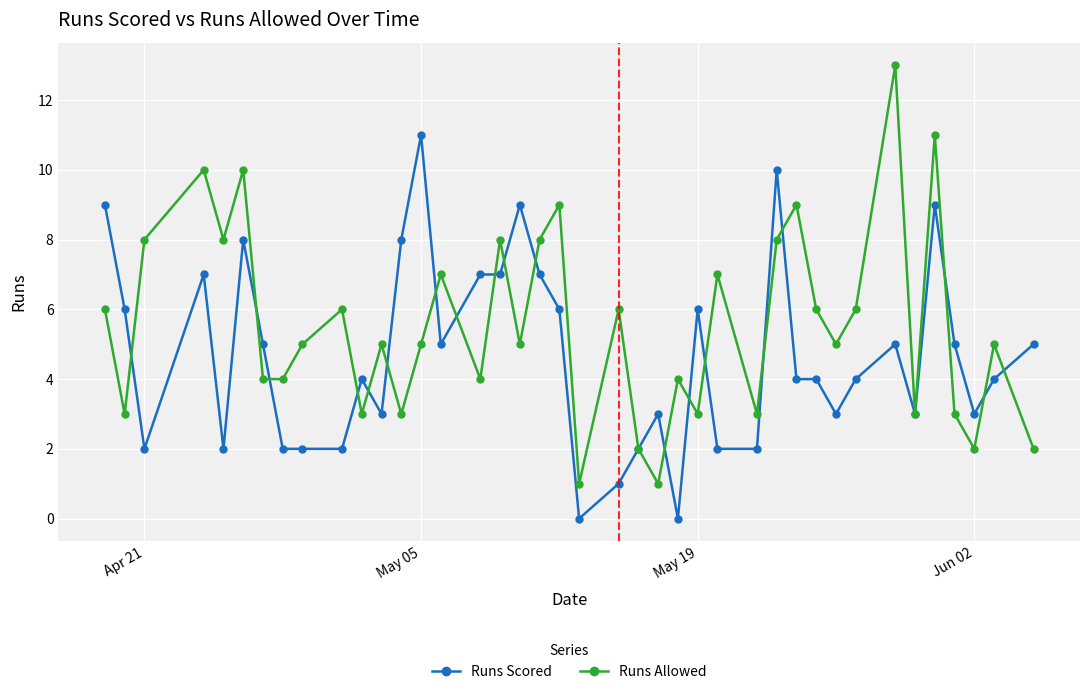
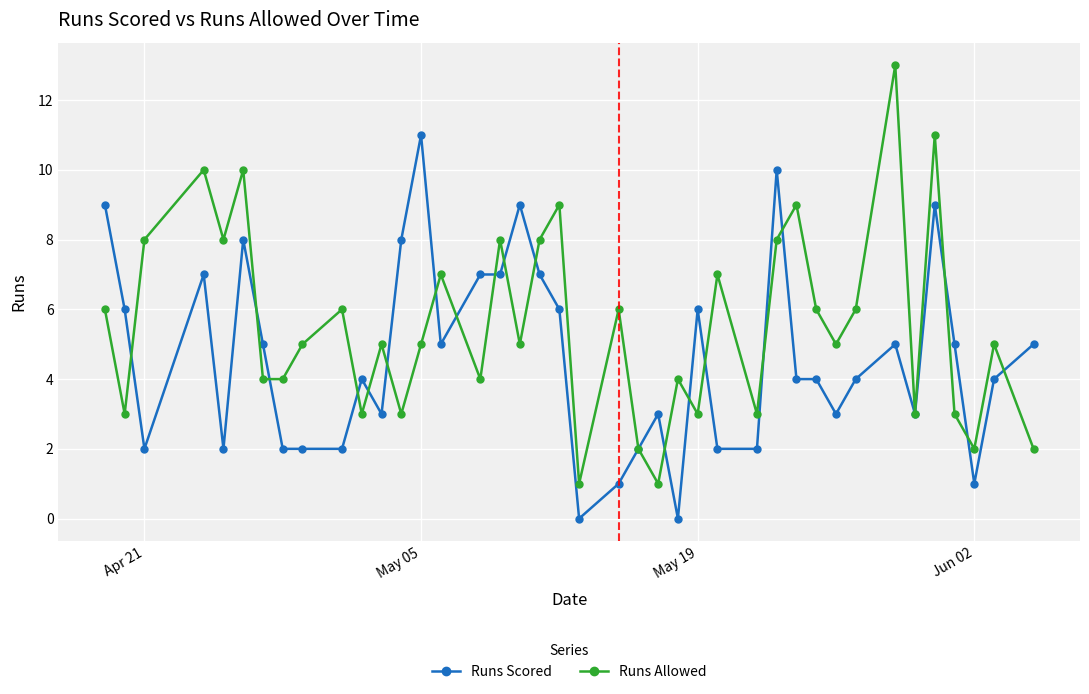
Runs Scored, Jun 02: 3 -> 1
